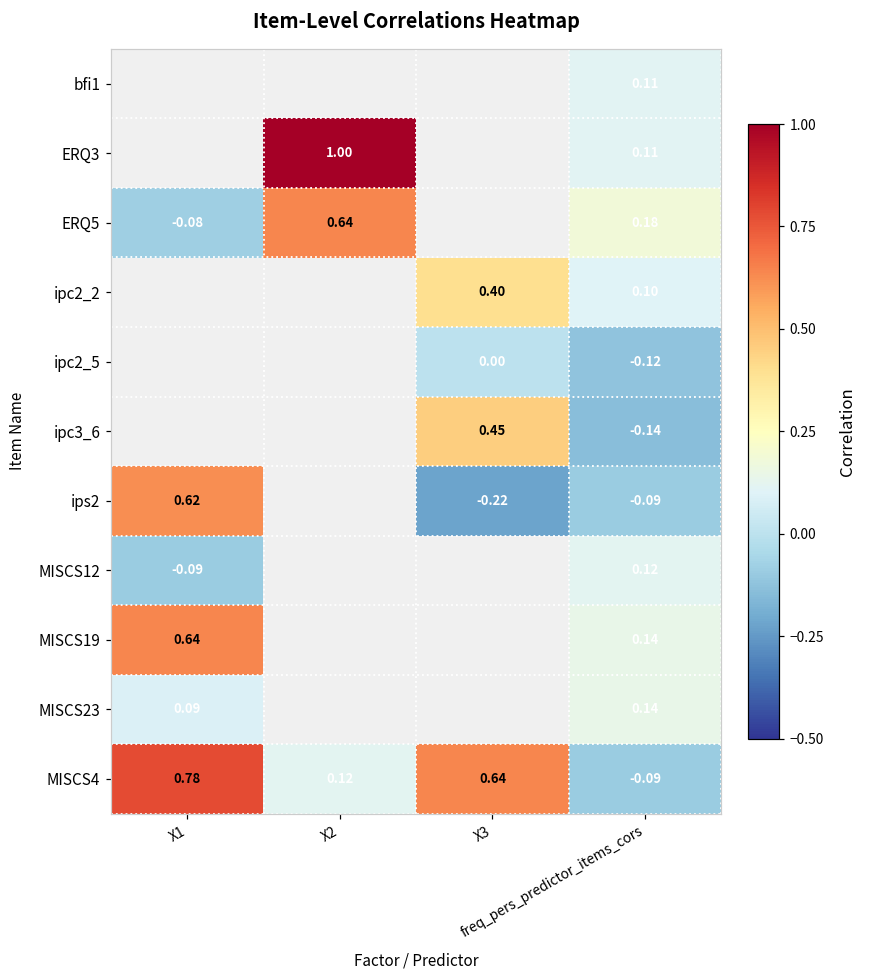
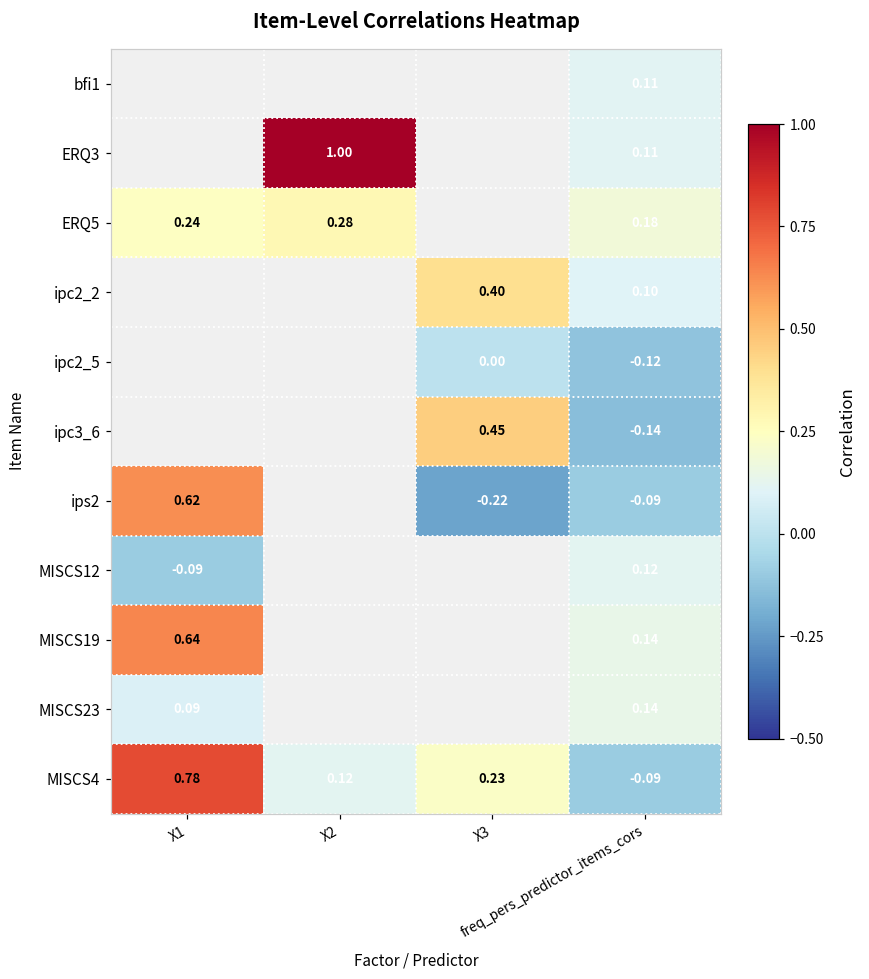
ERQ5, X1: -0.08 -> 0.24
ERQ5, X2: 0.64 -> 0.28
MISCS4, X3: 0.64 -> 0.23
